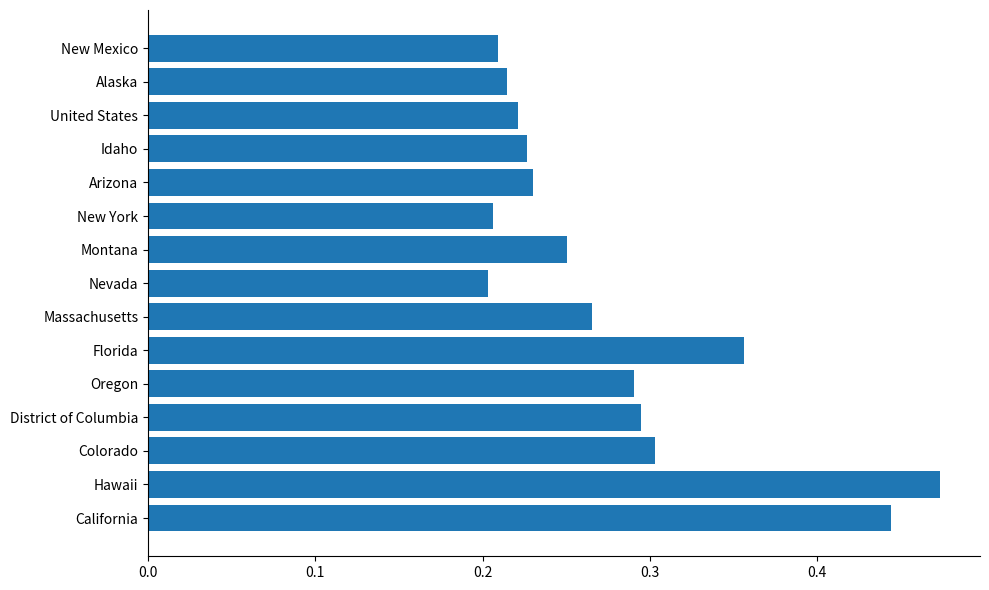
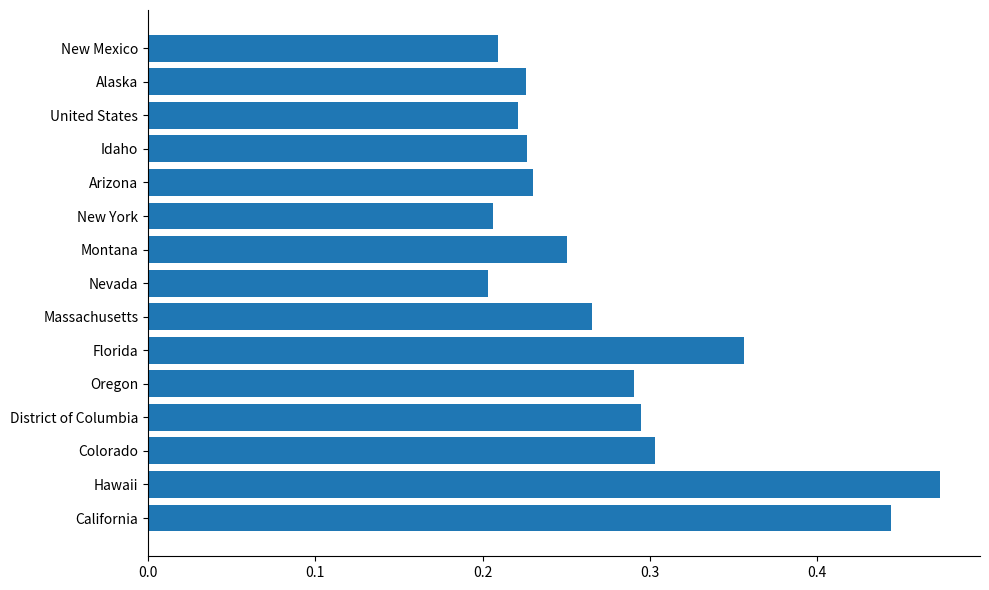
Alaska: 0.214 -> 0.226
